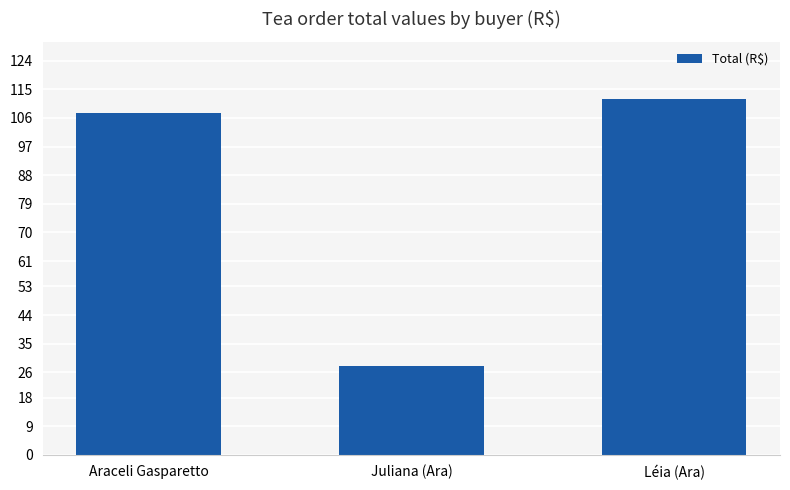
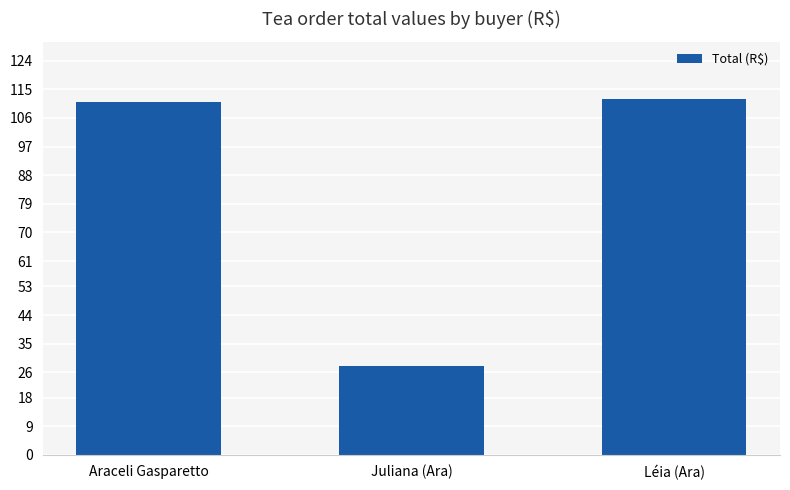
Araceli Gasparetto: 108 -> 111
